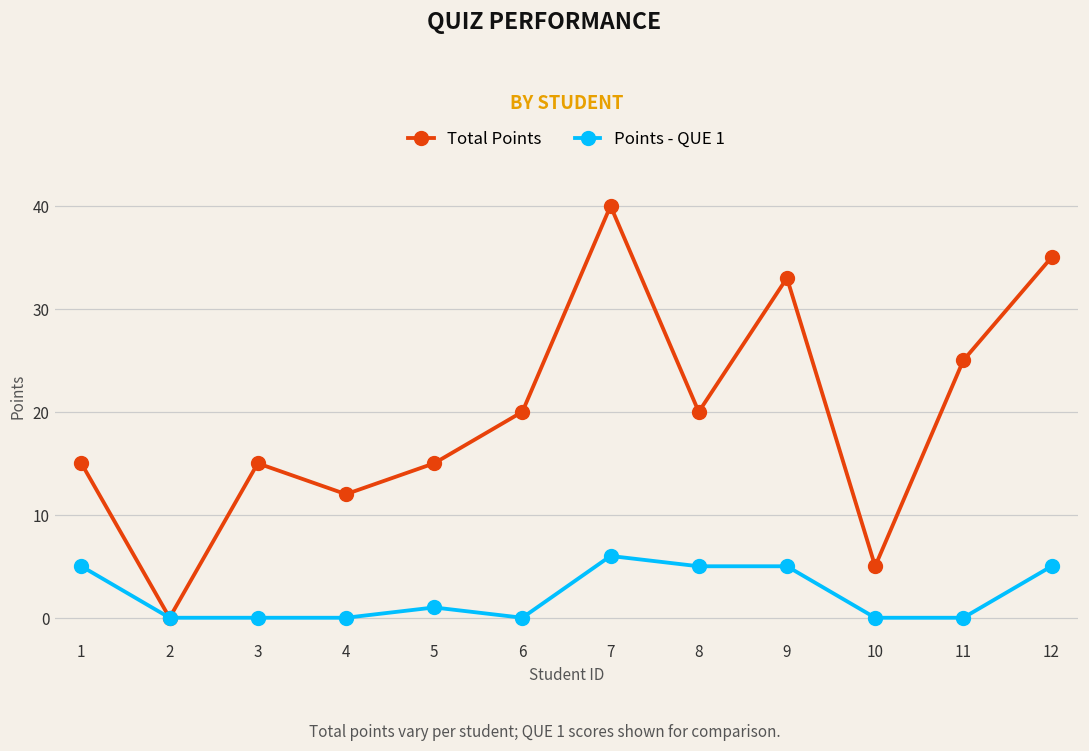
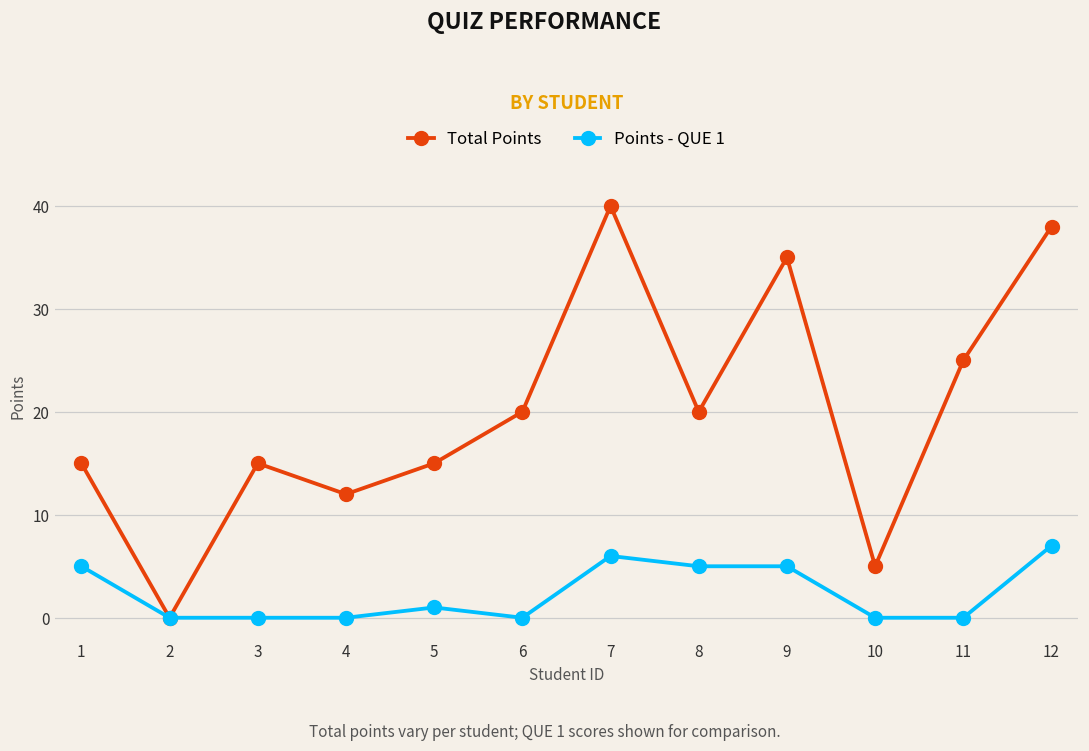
Total Points, 9: 33 -> 35
Total Points, 12: 35 -> 38
Points - QUE 1, 12: 5 -> 7
